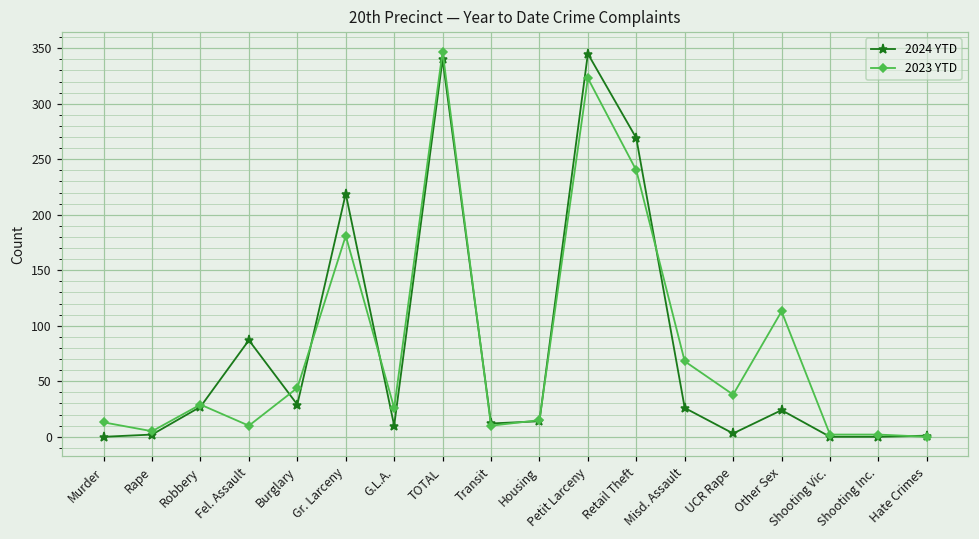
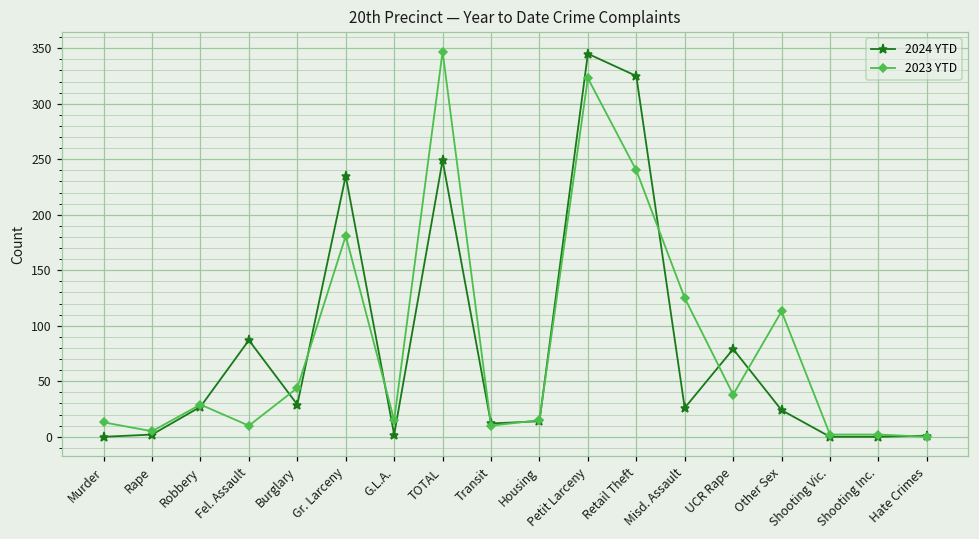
2024 YTD, Gr. Larceny: 219 -> 235
2024 YTD, G.L.A.: 10 -> 2
2023 YTD, G.L.A.: 26 -> 15
2024 YTD, TOTAL: 340 -> 249
2024 YTD, Retail Theft: 269 -> 325
2023 YTD, Misd. Assault: 68 -> 125
2024 YTD, UCR Rape: 3 -> 79
